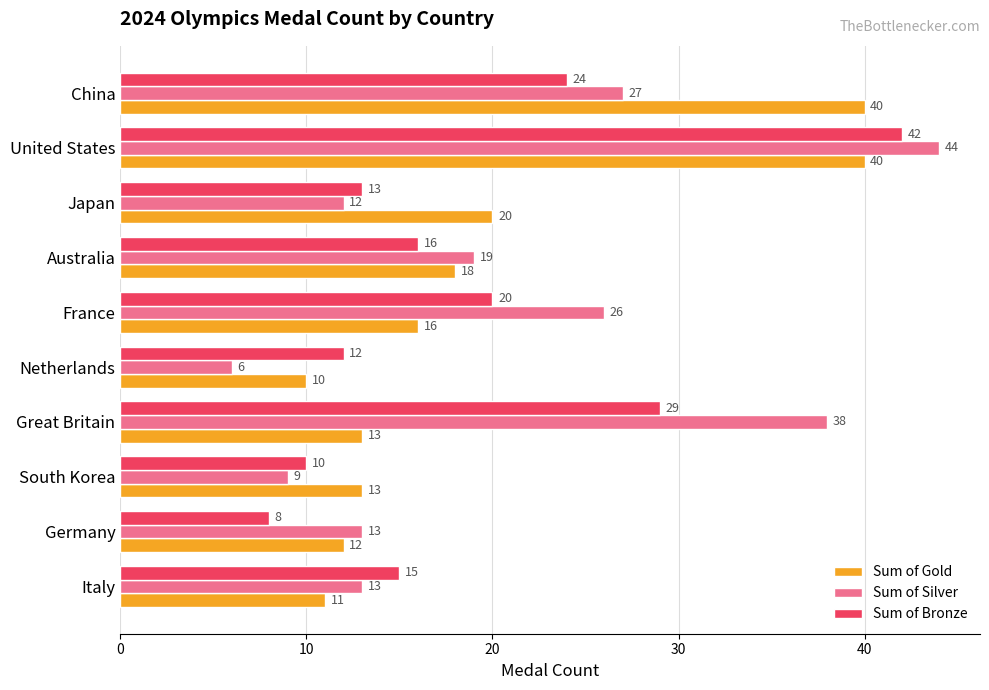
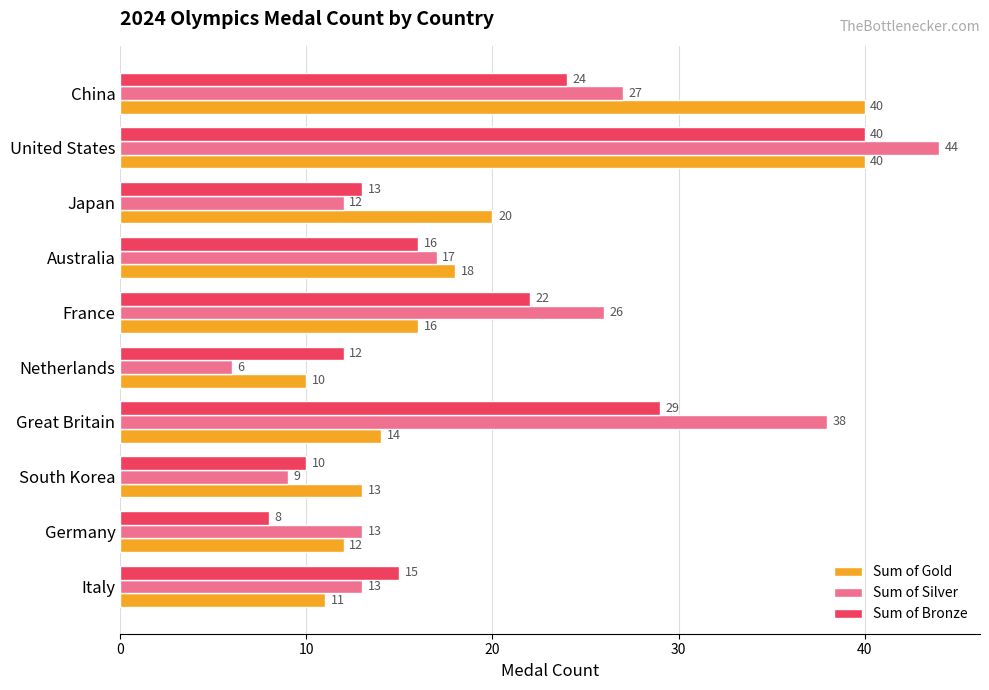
Sum of Bronze, United States: 42 -> 40
Sum of Silver, Australia: 19 -> 17
Sum of Bronze, France: 20 -> 22
Sum of Gold, Great Britain: 13 -> 14
